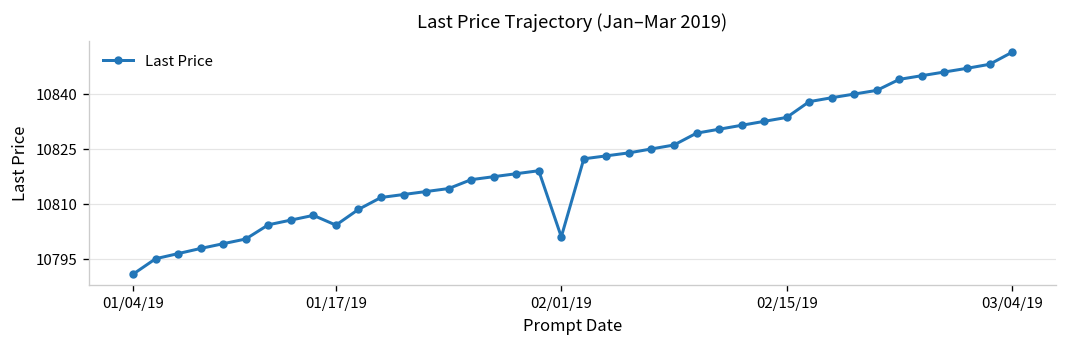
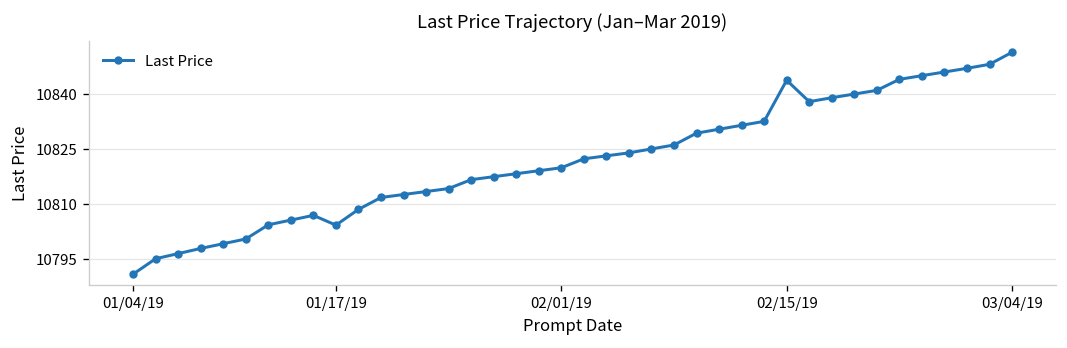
02/01/19: 10801 -> 10820
02/15/19: 10834 -> 10844
